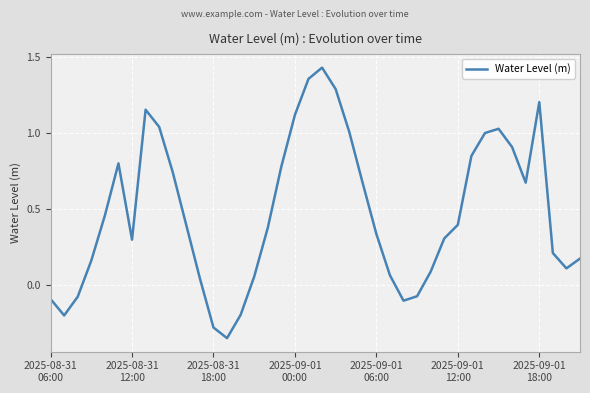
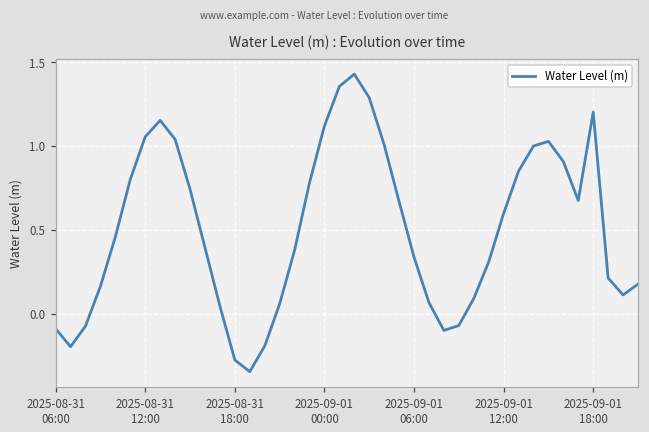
2025-08-31 12:00: 0.30 -> 1.06
2025-09-01 12:00: 0.40 -> 0.60
